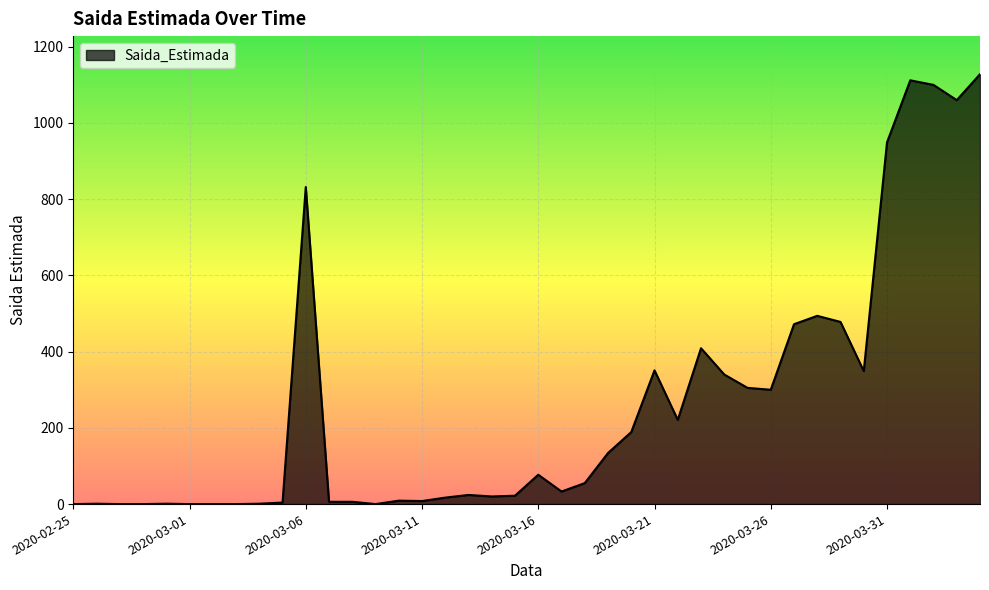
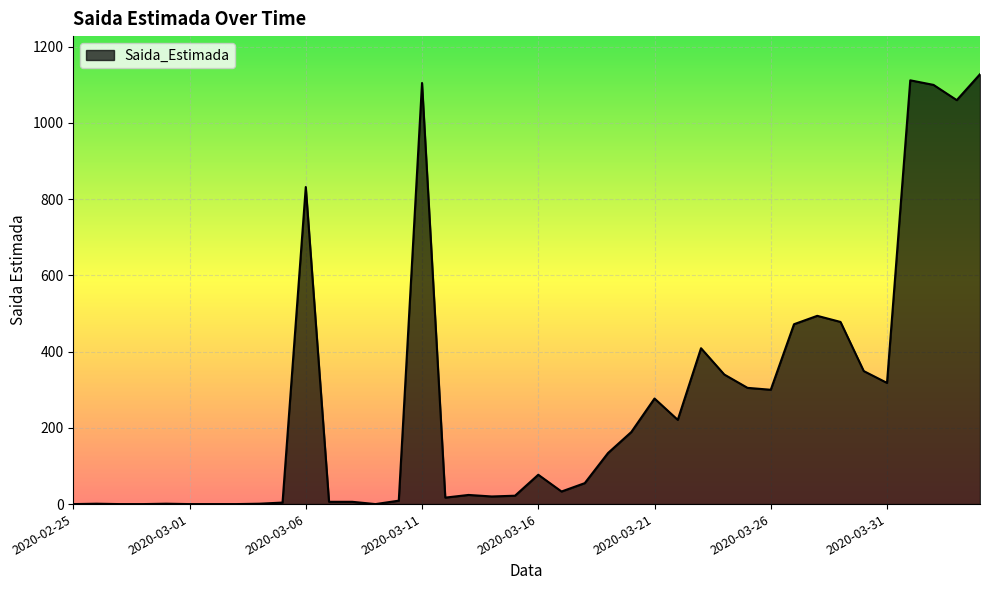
2020-03-11: 10 -> 1110
2020-03-21: 350 -> 280
2020-03-31: 950 -> 320
